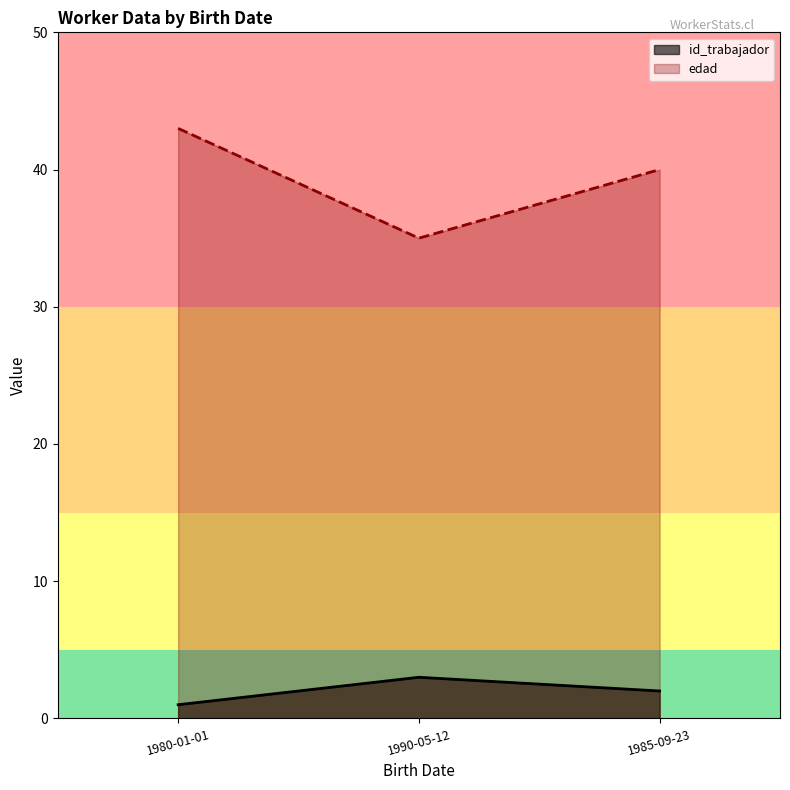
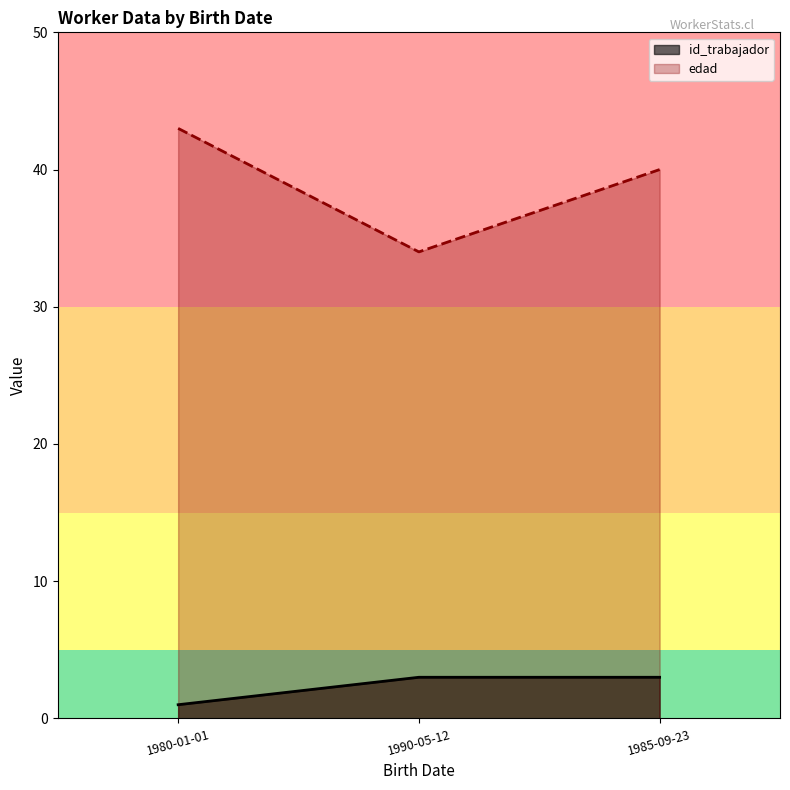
edad, 1990-05-12: 35 -> 34
id_trabajador, 1985-09-23: 2 -> 3
